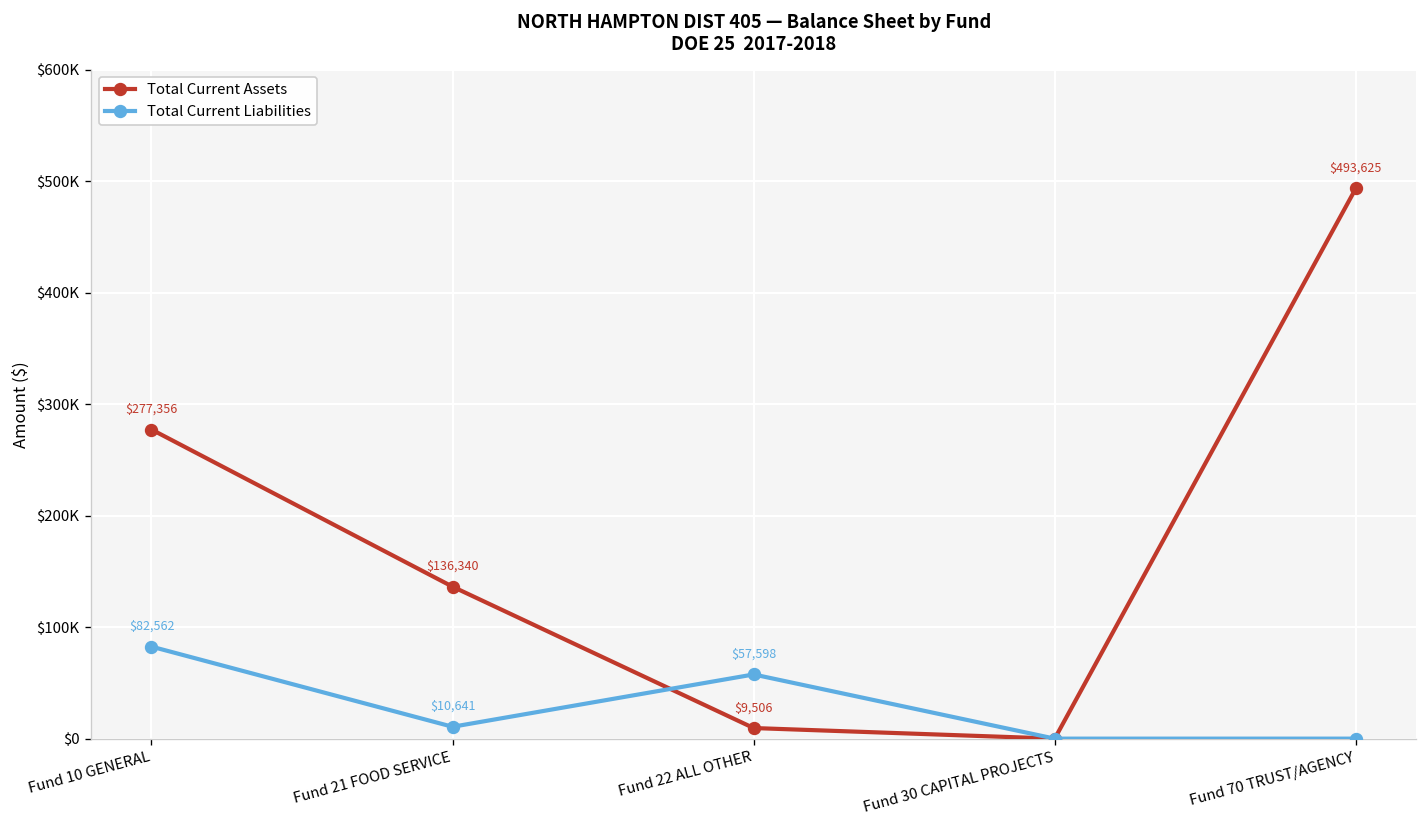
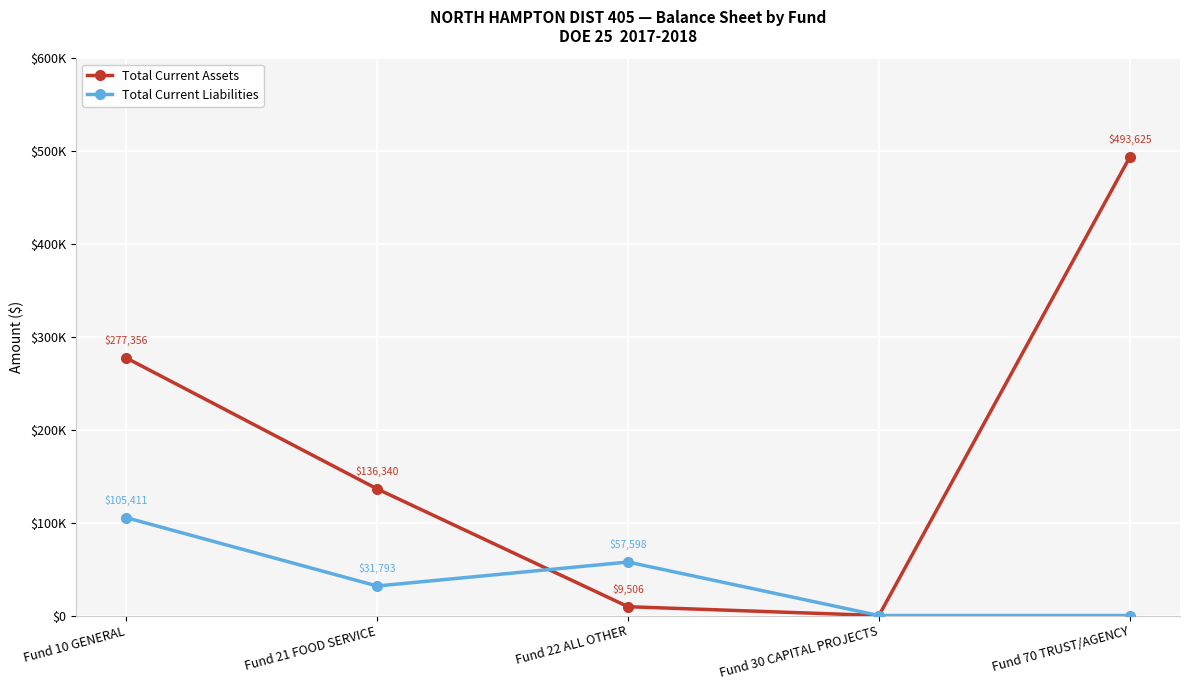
Total Current Liabilities, Fund 10 GENERAL: $82,562 -> $105,411
Total Current Liabilities, Fund 21 FOOD SERVICE: $10,641 -> $31,793
